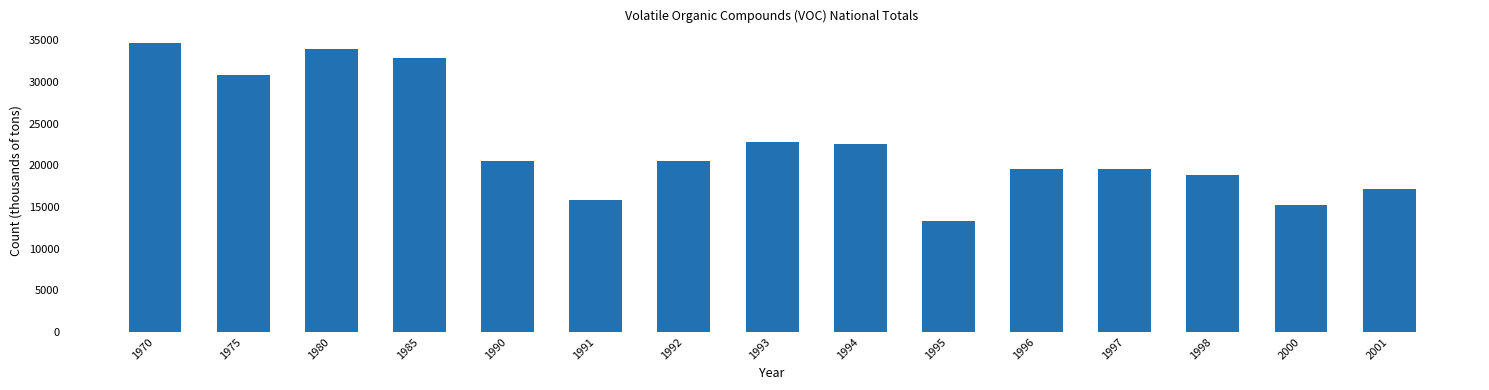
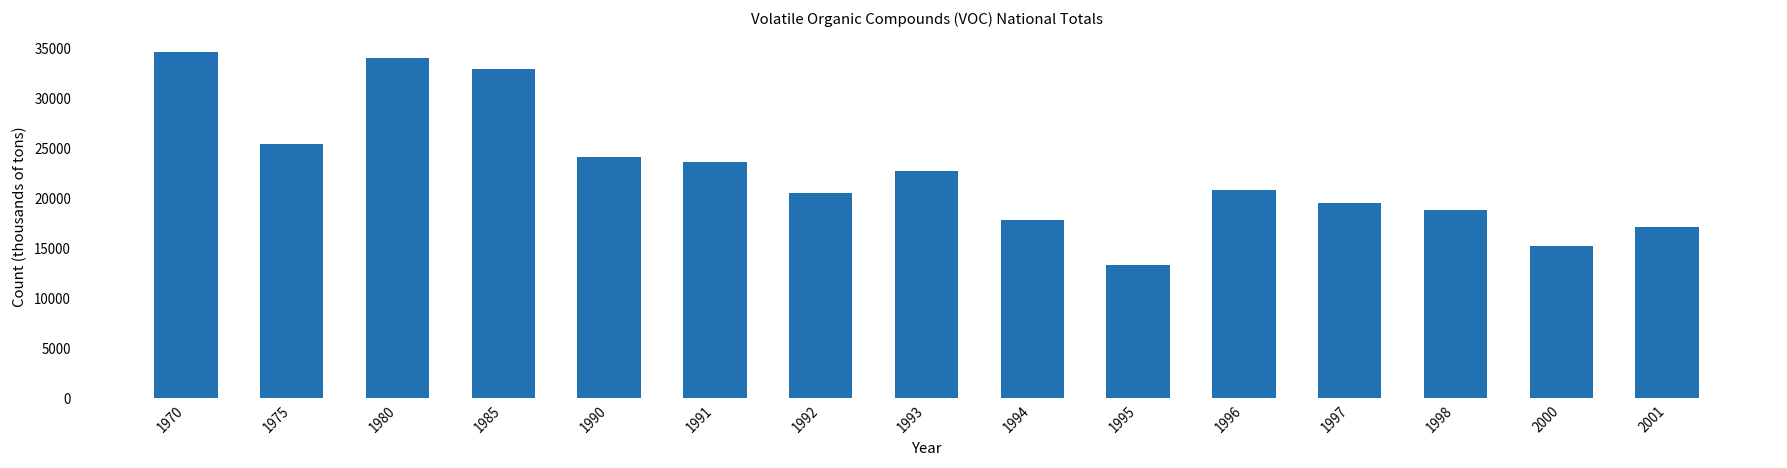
1975: 31000 -> 25000
1990: 21000 -> 24000
1991: 16000 -> 24000
1994: 23000 -> 18000
1996: 20000 -> 21000
